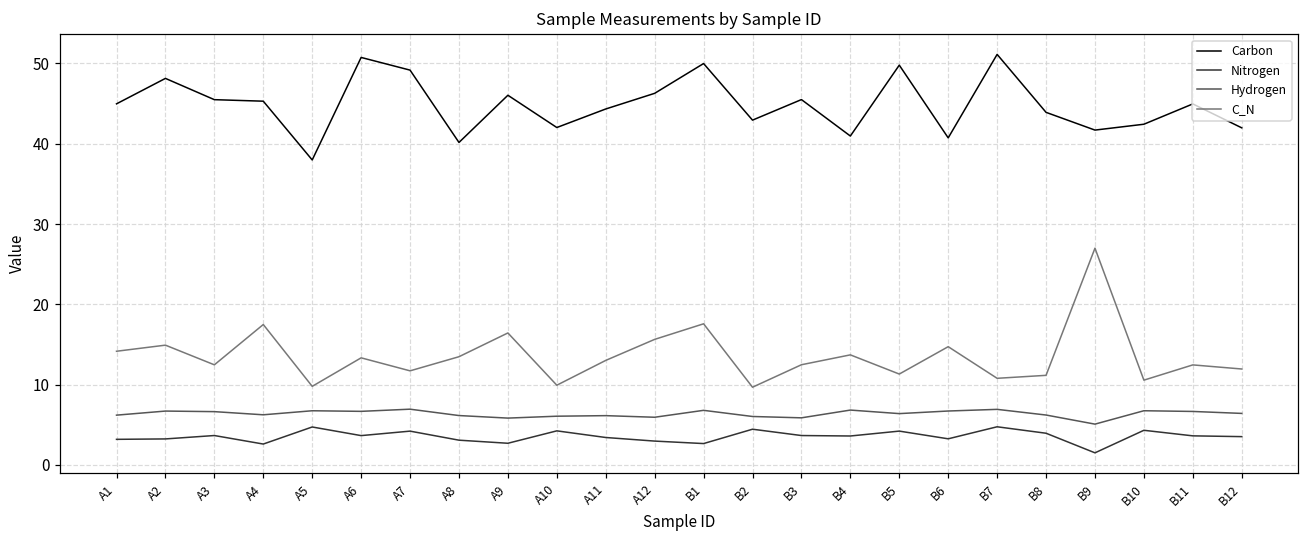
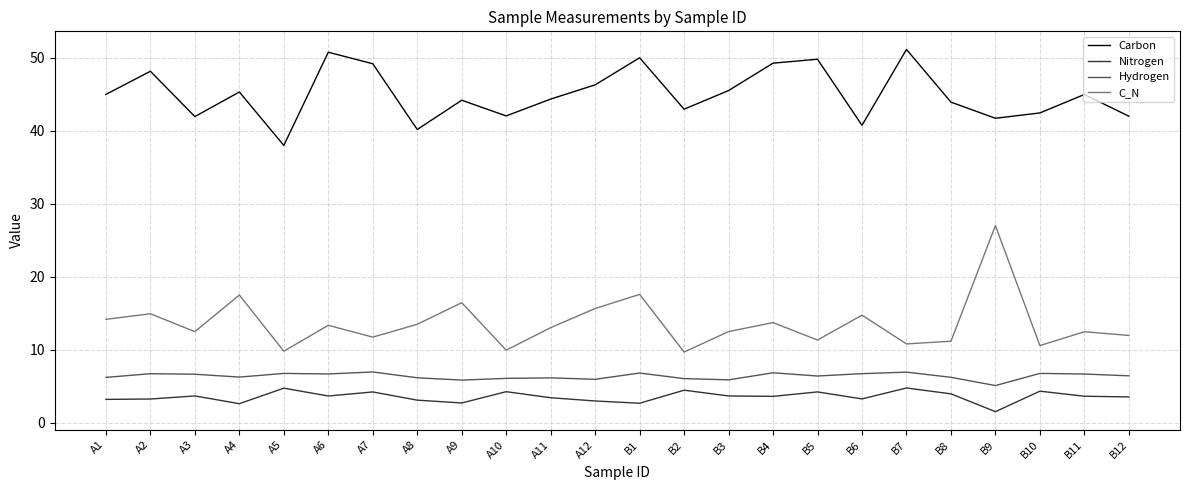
Carbon, A3: 45 -> 42
Carbon, A9: 46 -> 44
Carbon, B4: 41 -> 49
